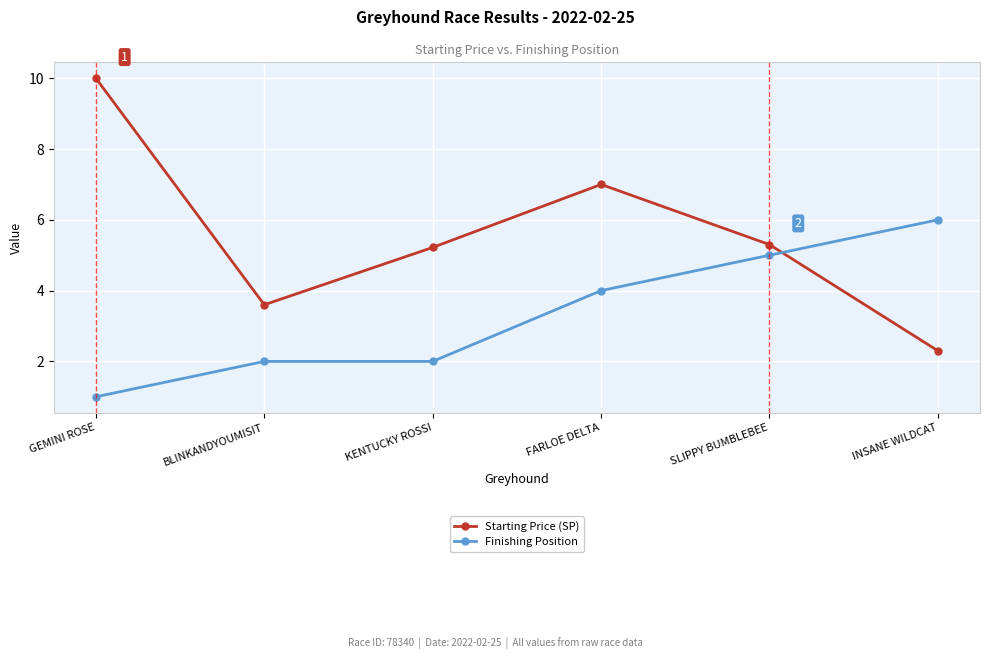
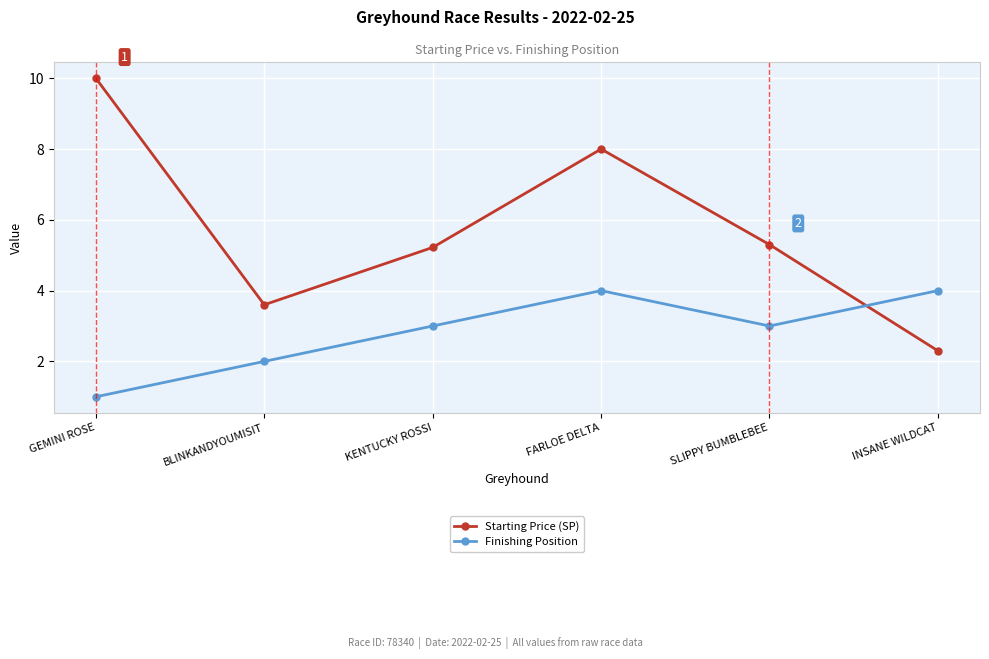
Finishing Position, KENTUCKY ROSSI: 2 -> 3
Starting Price (SP), FARLOE DELTA: 7 -> 8
Finishing Position, SLIPPY BUMBLEBEE: 5 -> 3
Finishing Position, INSANE WILDCAT: 6 -> 4
